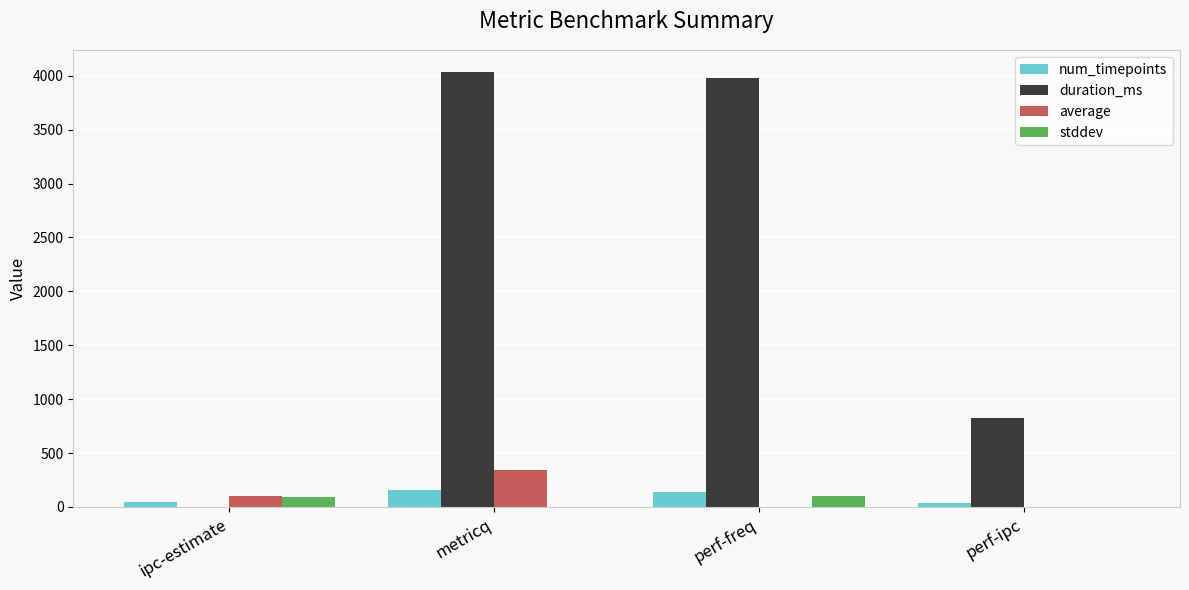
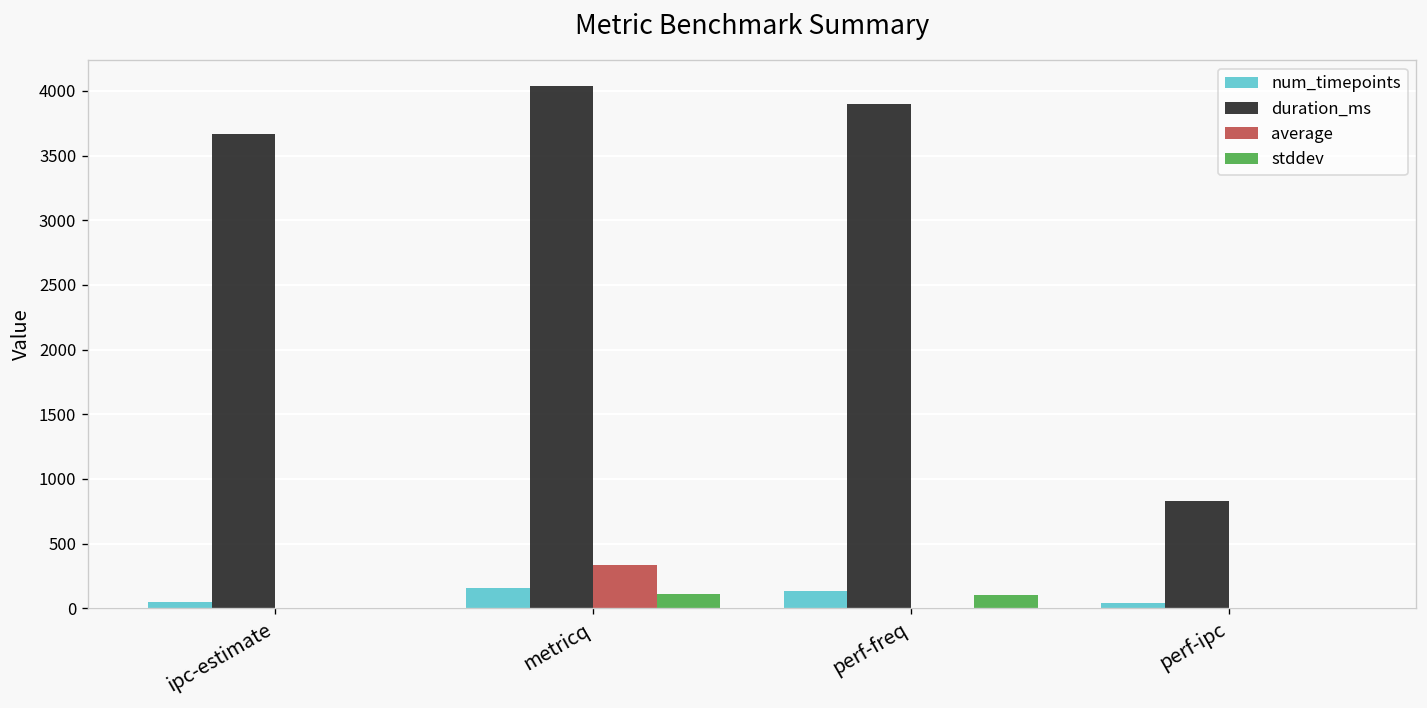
duration_ms, ipc-estimate: 0 -> 3660
average, ipc-estimate: 100 -> 0
stddev, ipc-estimate: 90 -> 0
stddev, metricq: 0 -> 110
duration_ms, perf-freq: 3980 -> 3900
